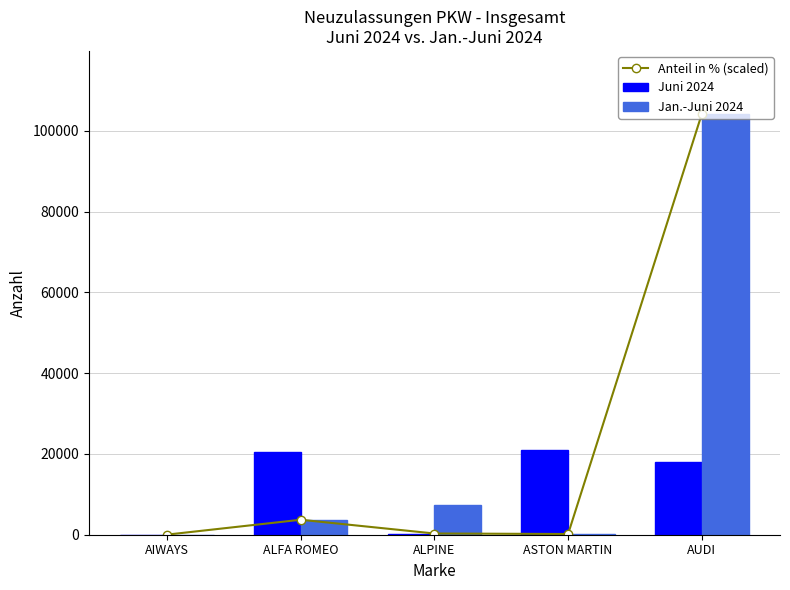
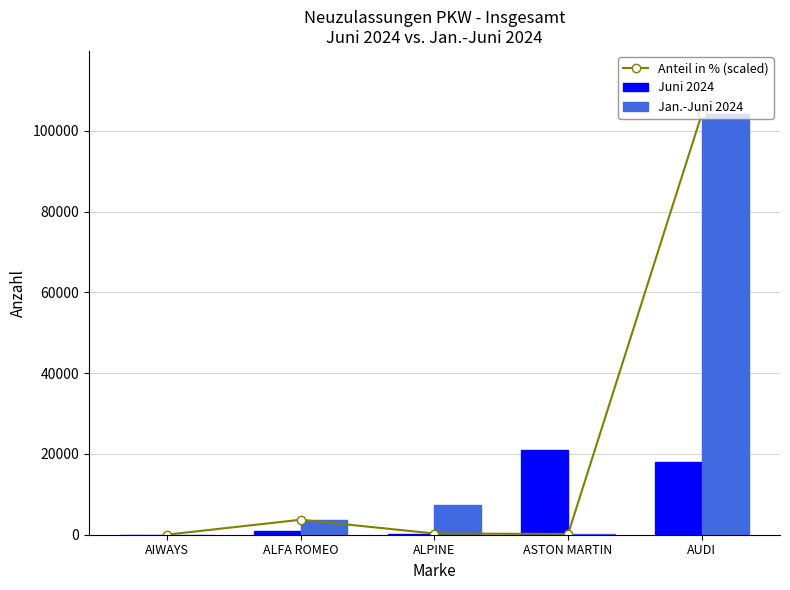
Juni 2024, ALFA ROMEO: 21000 -> 1000
